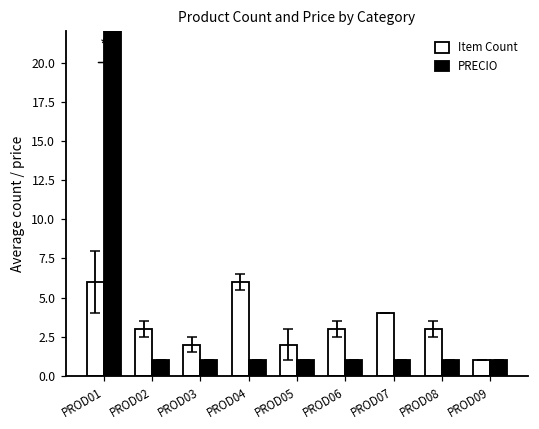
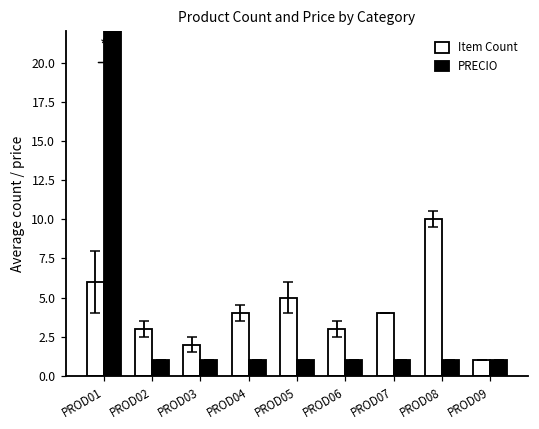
Item Count, PROD04: 6 -> 4
Item Count, PROD05: 2 -> 5
Item Count, PROD08: 3 -> 10
